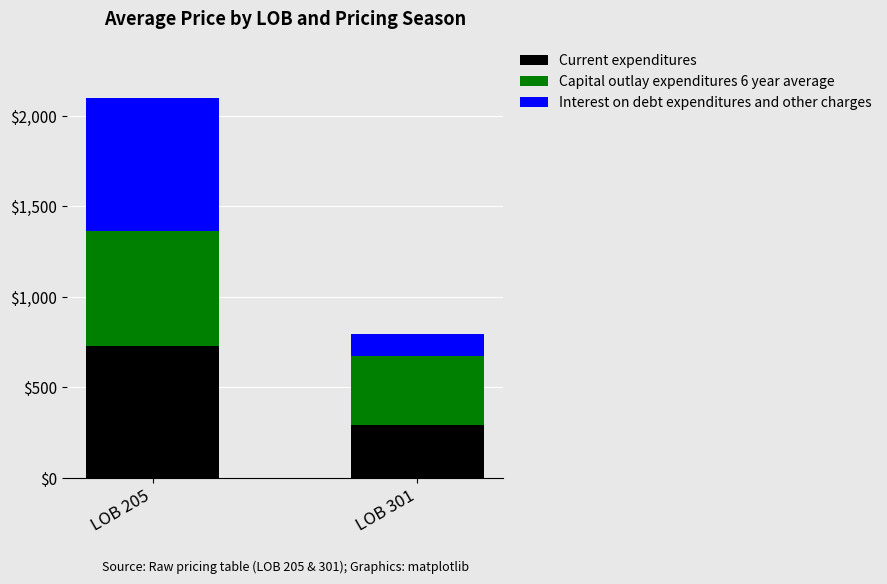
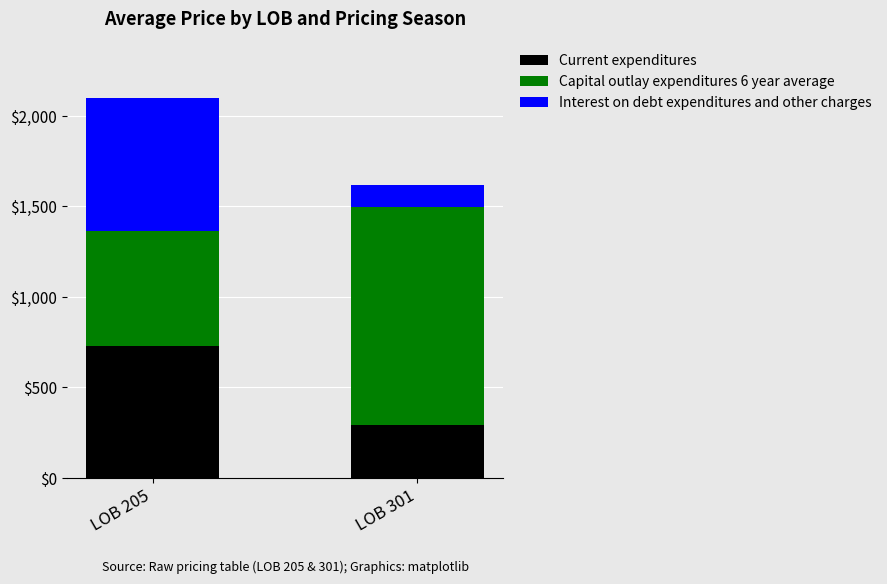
Capital outlay expenditures 6 year average, LOB 301: $380 -> $1,210
